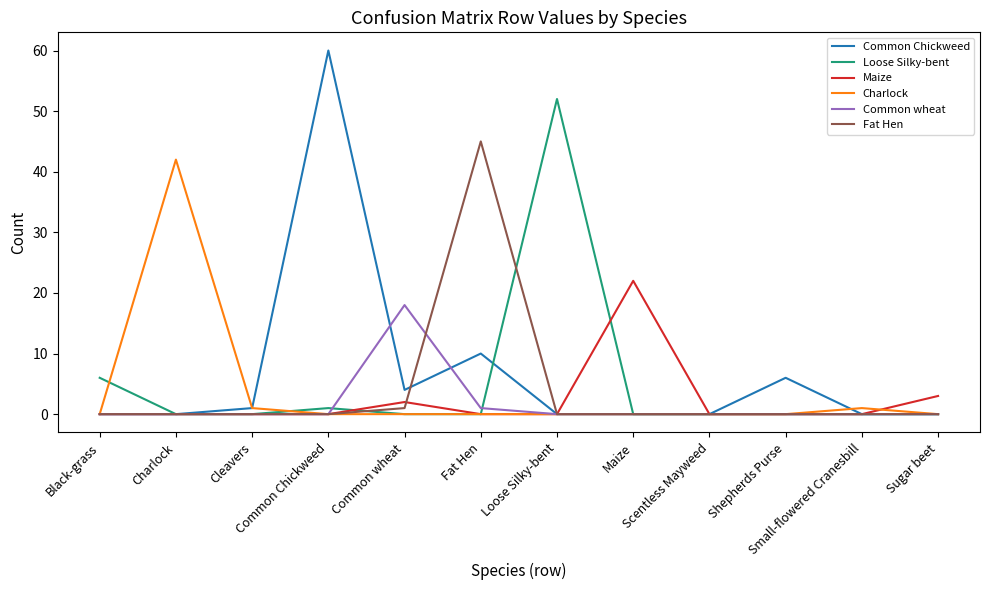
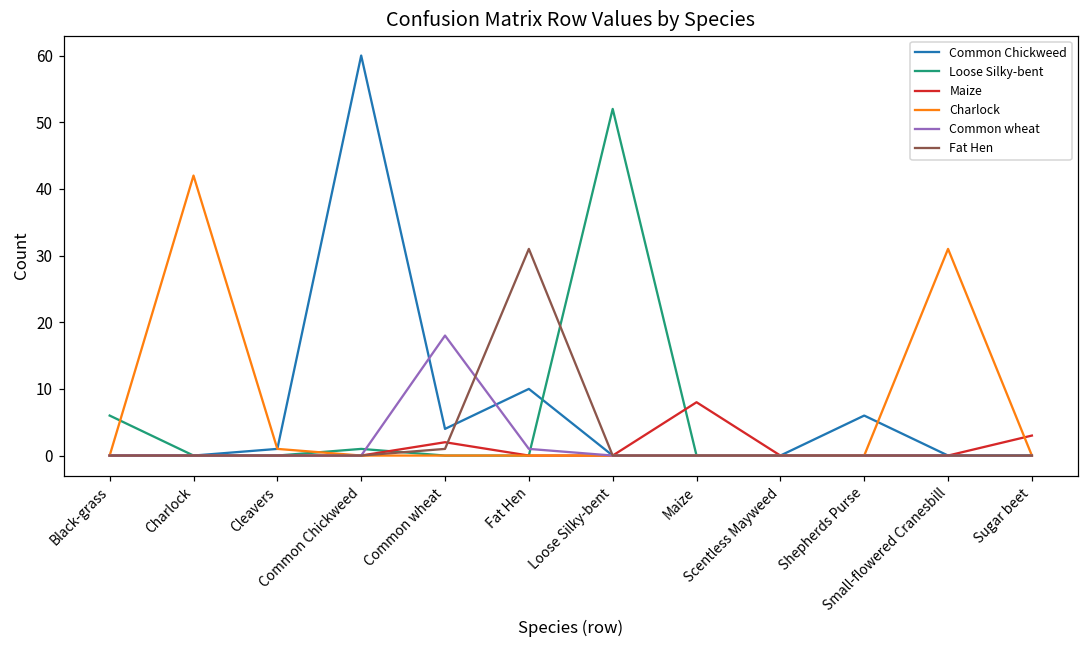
Fat Hen, Fat Hen: 45 -> 31
Maize, Maize: 22 -> 8
Charlock, Small-flowered Cranesbill: 1 -> 31
